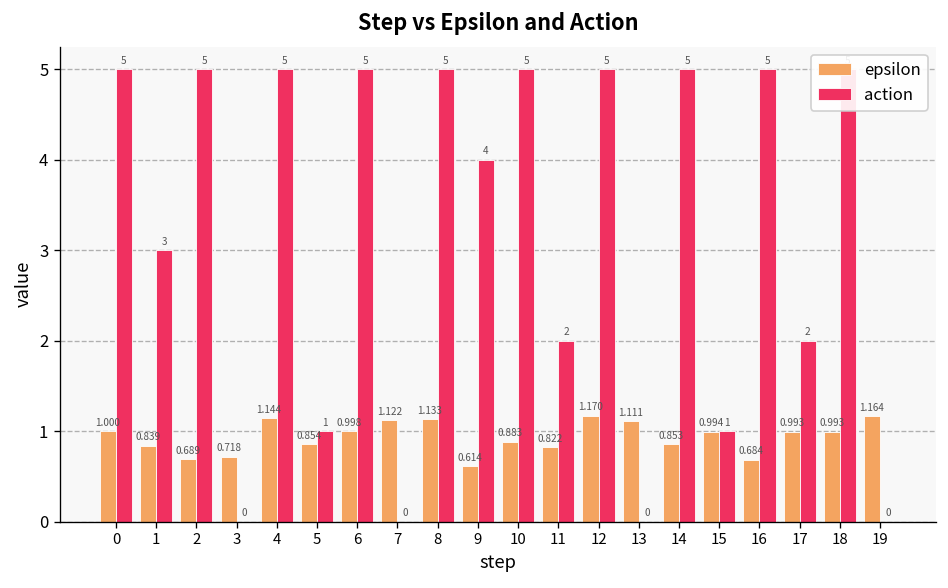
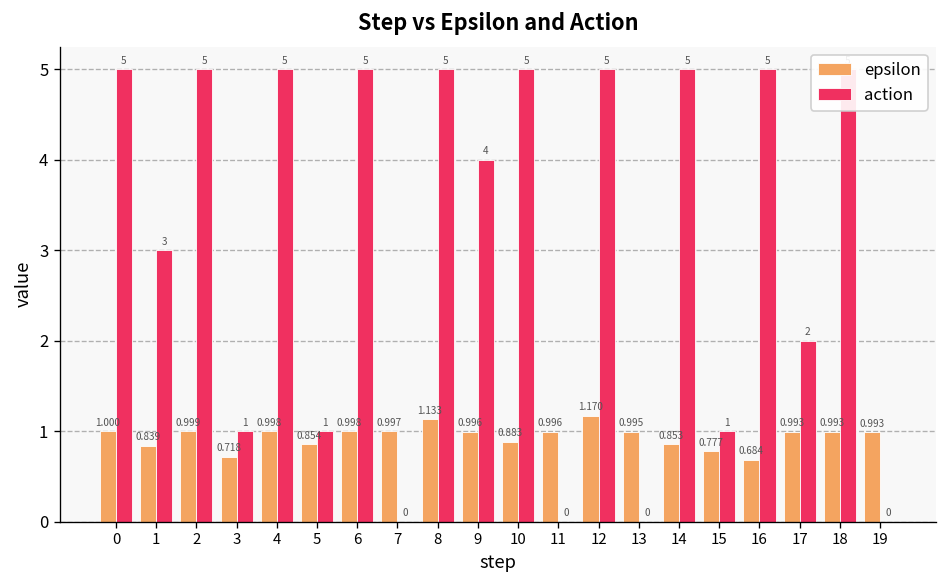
epsilon, 2: 0.689 -> 0.999
action, 3: 0 -> 1
epsilon, 4: 1.144 -> 0.998
epsilon, 7: 1.122 -> 0.997
epsilon, 9: 0.614 -> 0.996
epsilon, 11: 0.822 -> 0.996
action, 11: 2 -> 0
epsilon, 13: 1.111 -> 0.995
epsilon, 15: 0.994 -> 0.777
epsilon, 19: 1.164 -> 0.993
